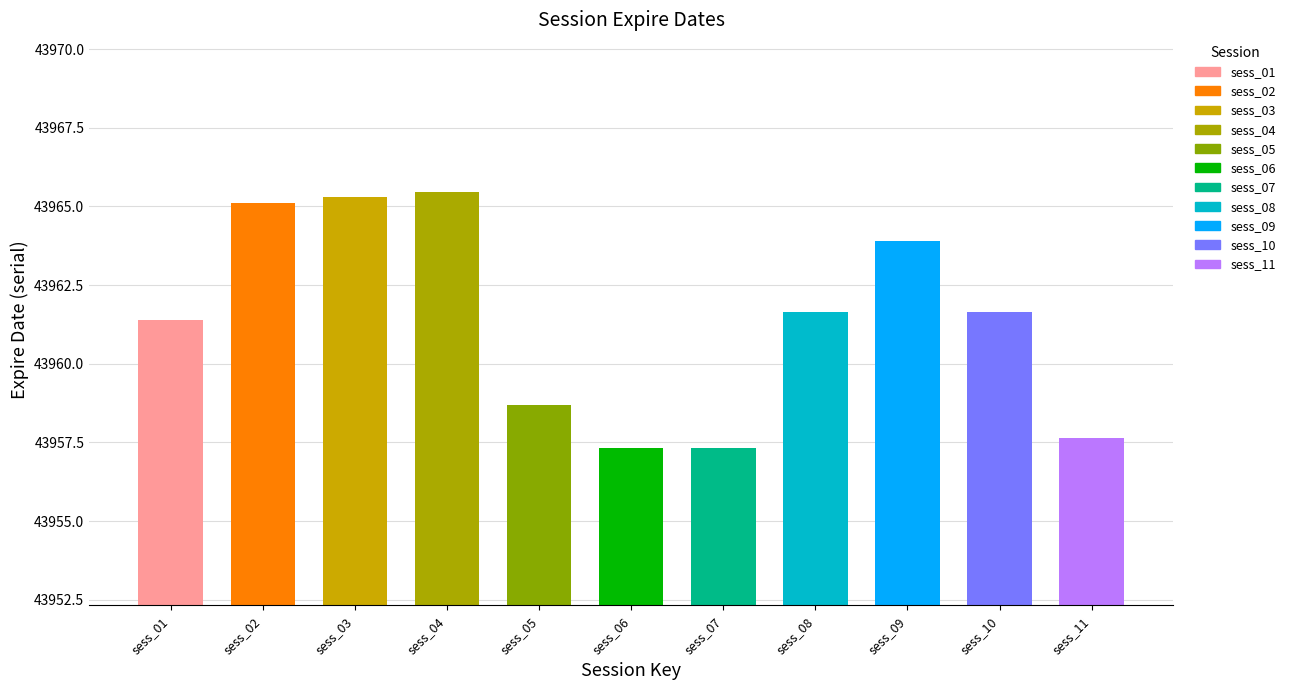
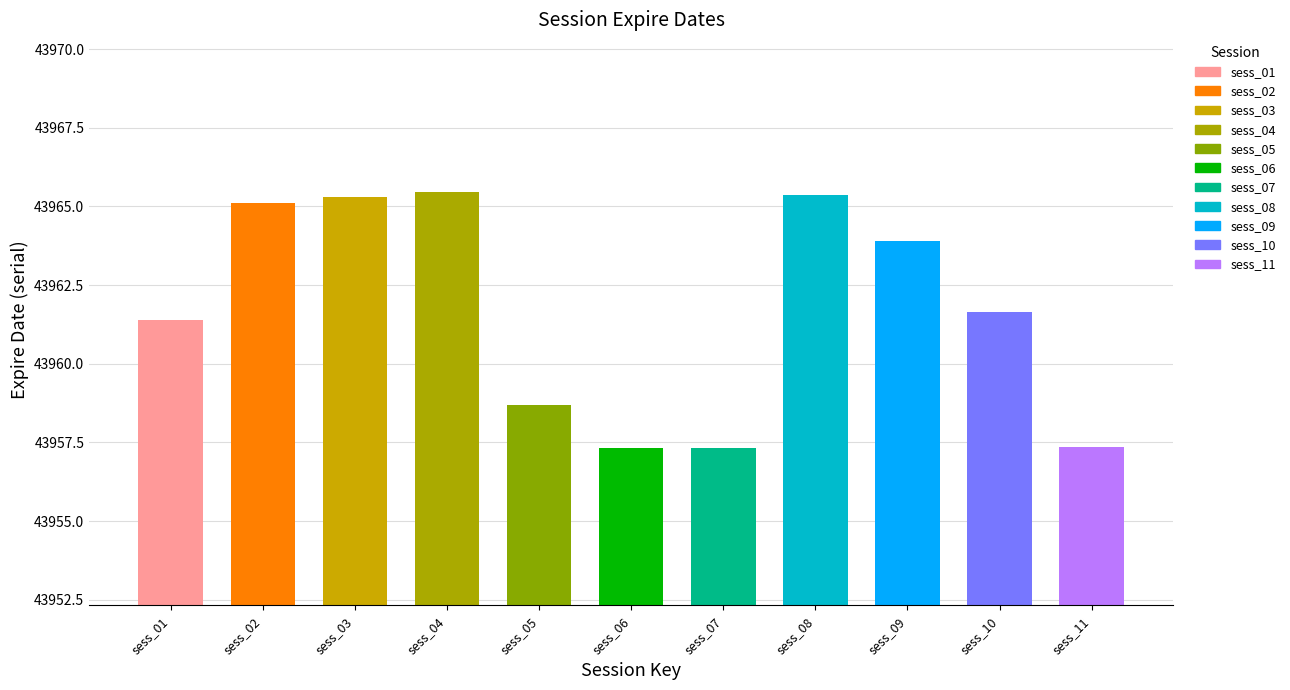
sess_08: 43961.6 -> 43965.4
sess_11: 43957.6 -> 43957.4
